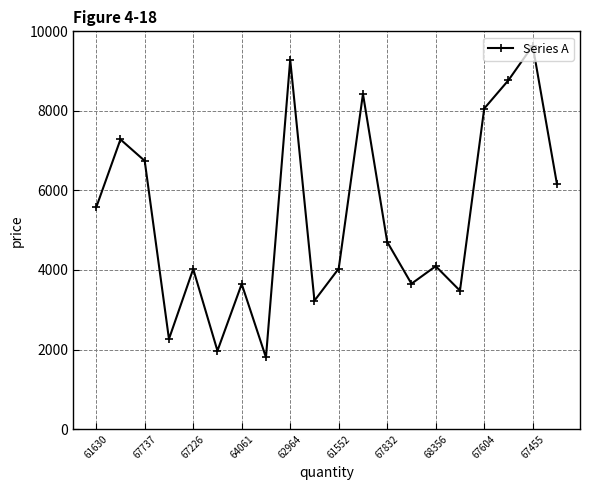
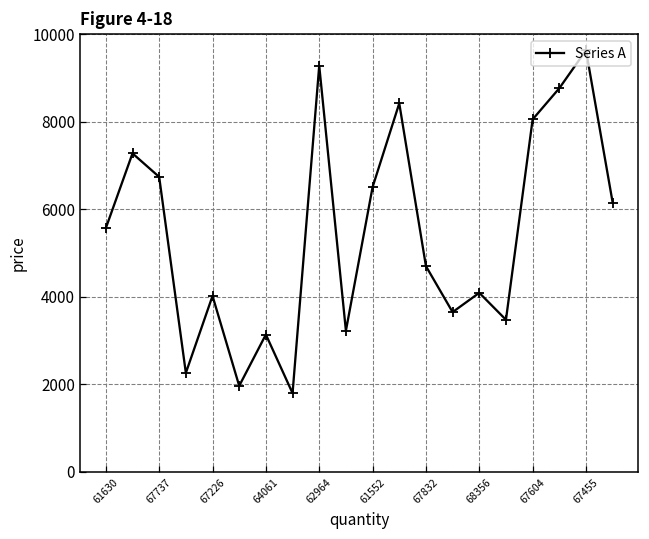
64061: 3600 -> 3100
61552: 4000 -> 6500
